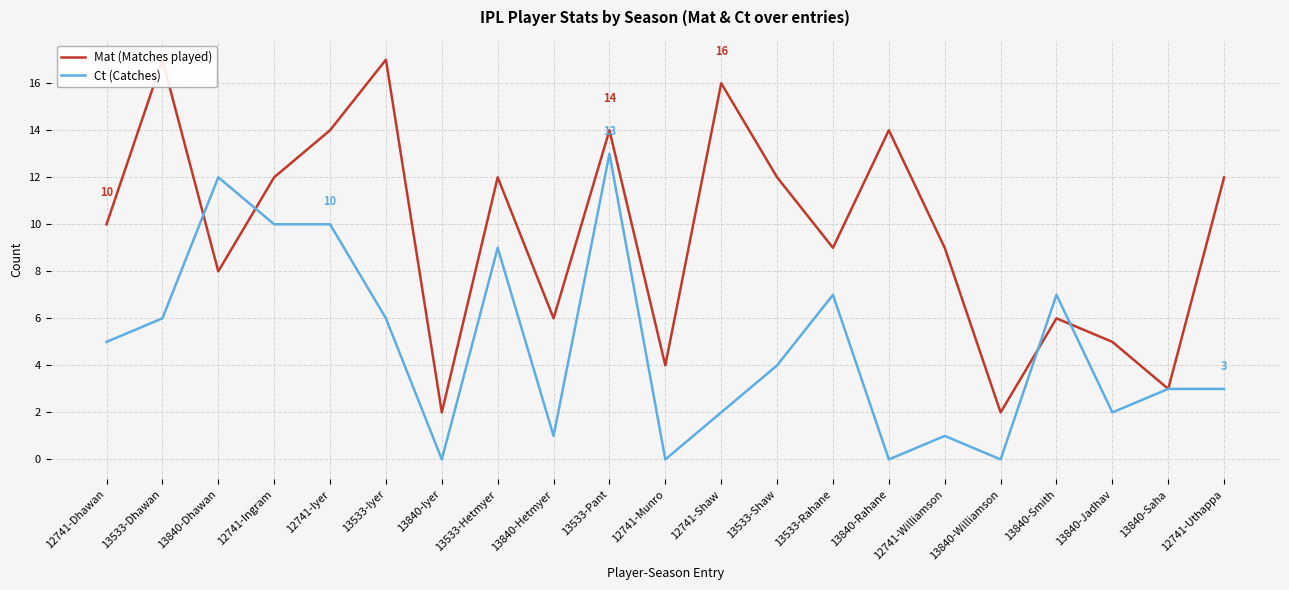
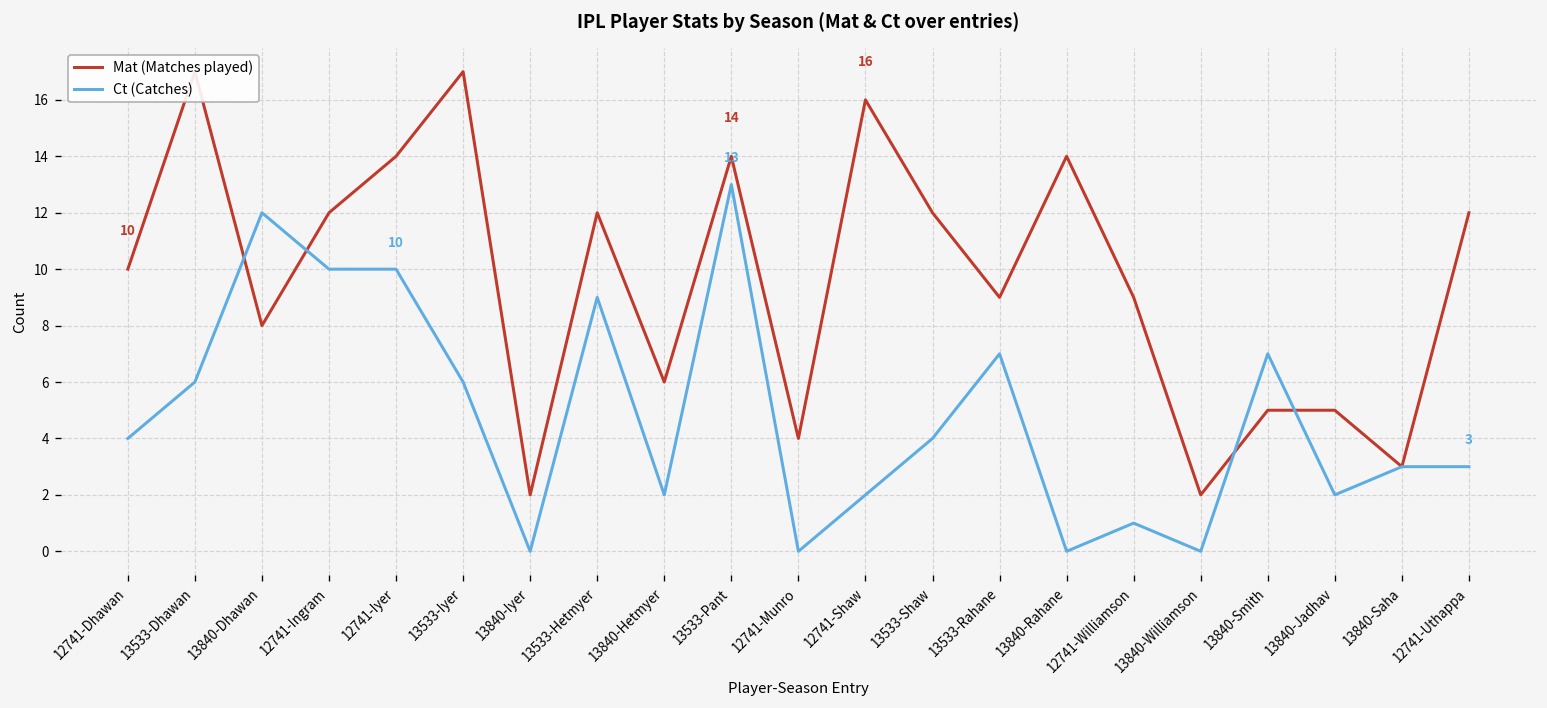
Ct (Catches), 12741-Dhawan: 5 -> 4
Ct (Catches), 13840-Hetmyer: 1 -> 2
Mat (Matches played), 13840-Smith: 6 -> 5
